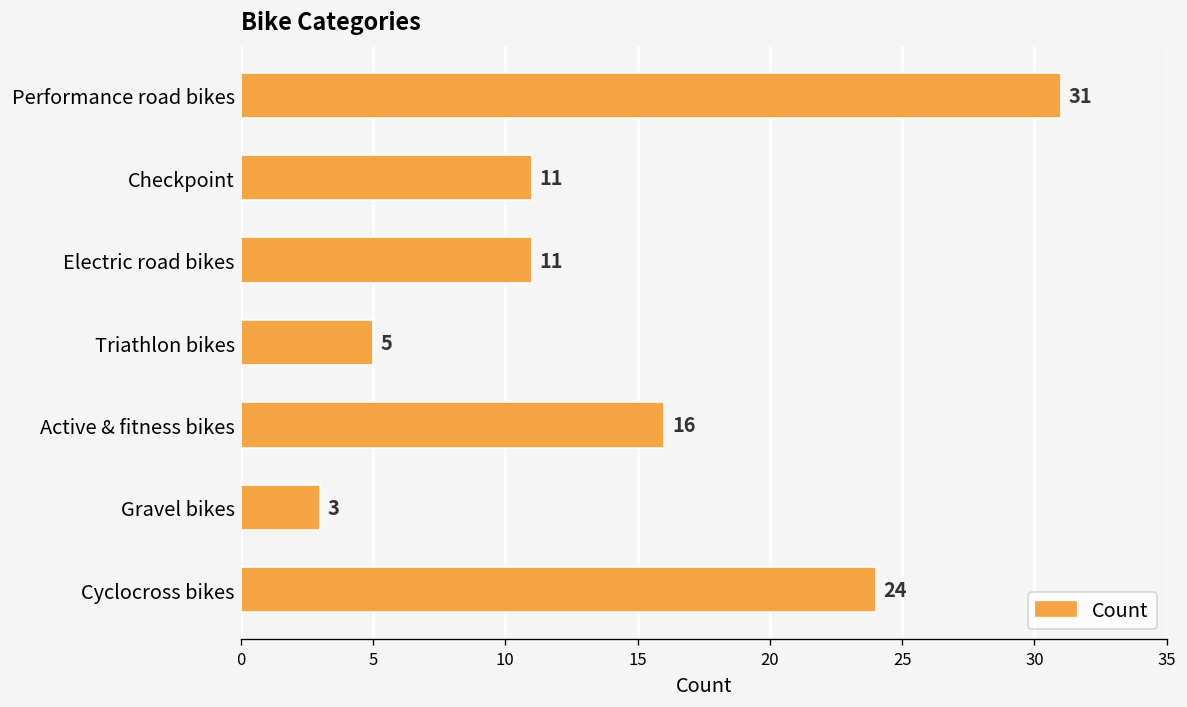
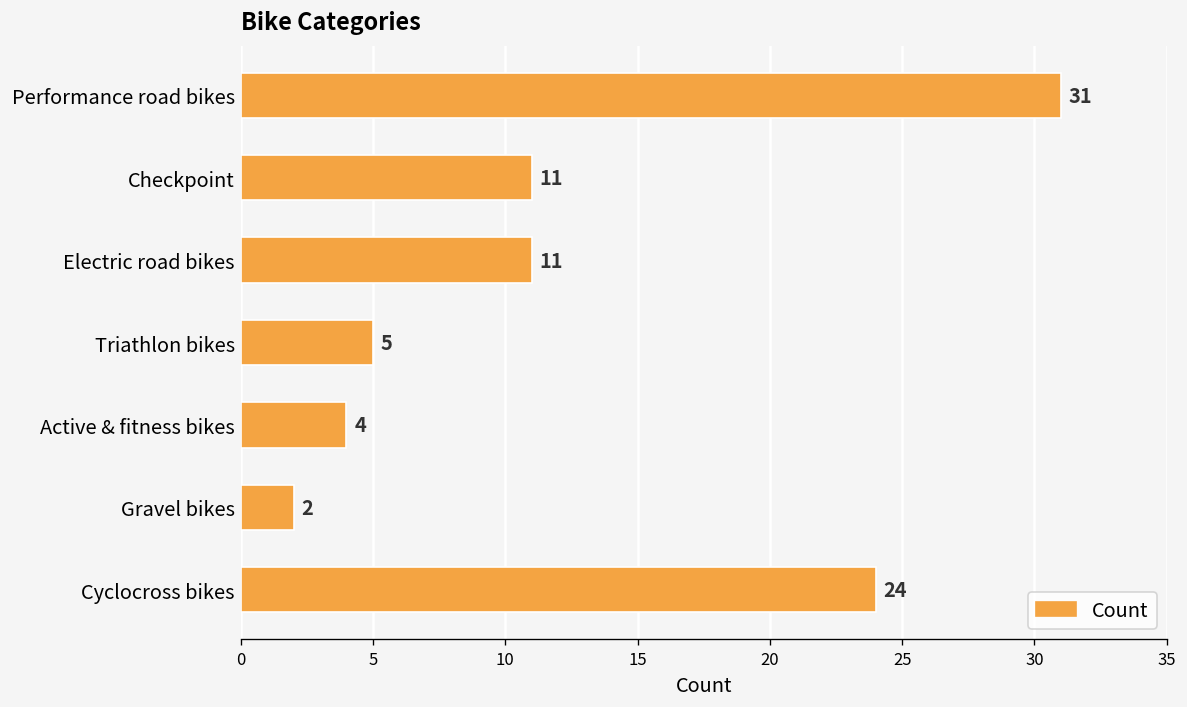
Active & fitness bikes: 16 -> 4
Gravel bikes: 3 -> 2
